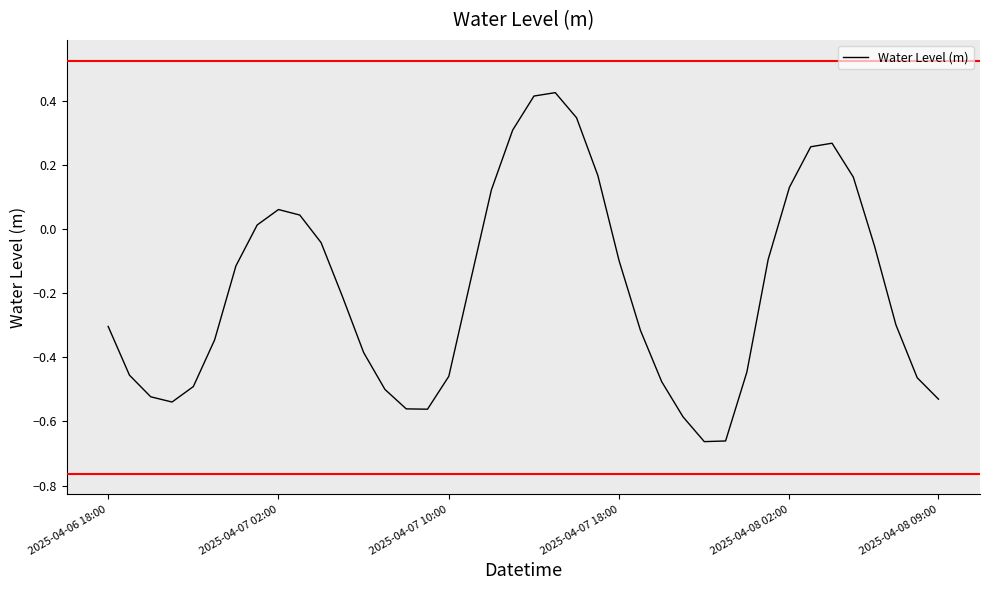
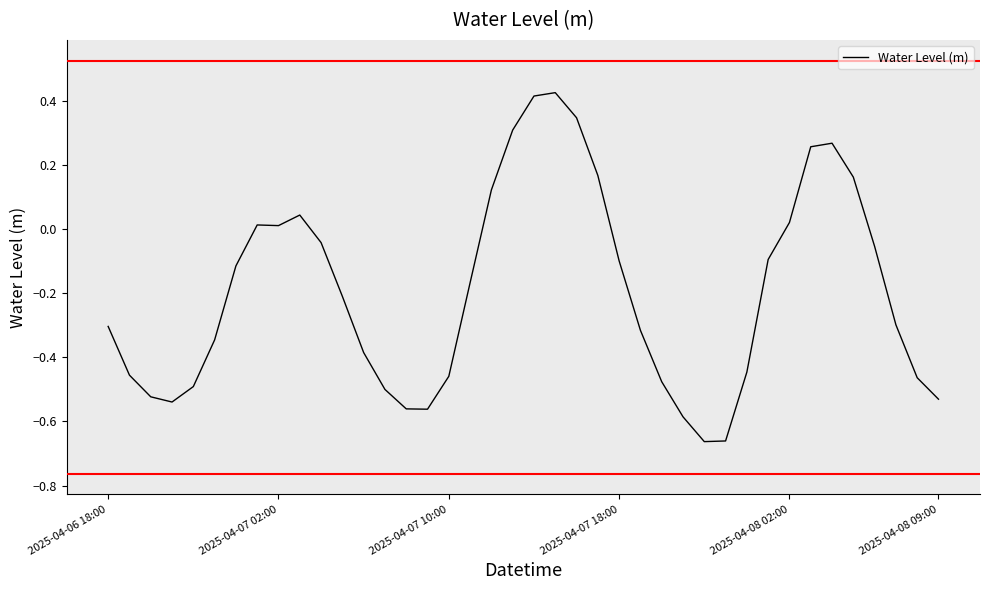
2025-04-07 02:00: 0.06 -> 0.01
2025-04-08 02:00: 0.13 -> 0.02
